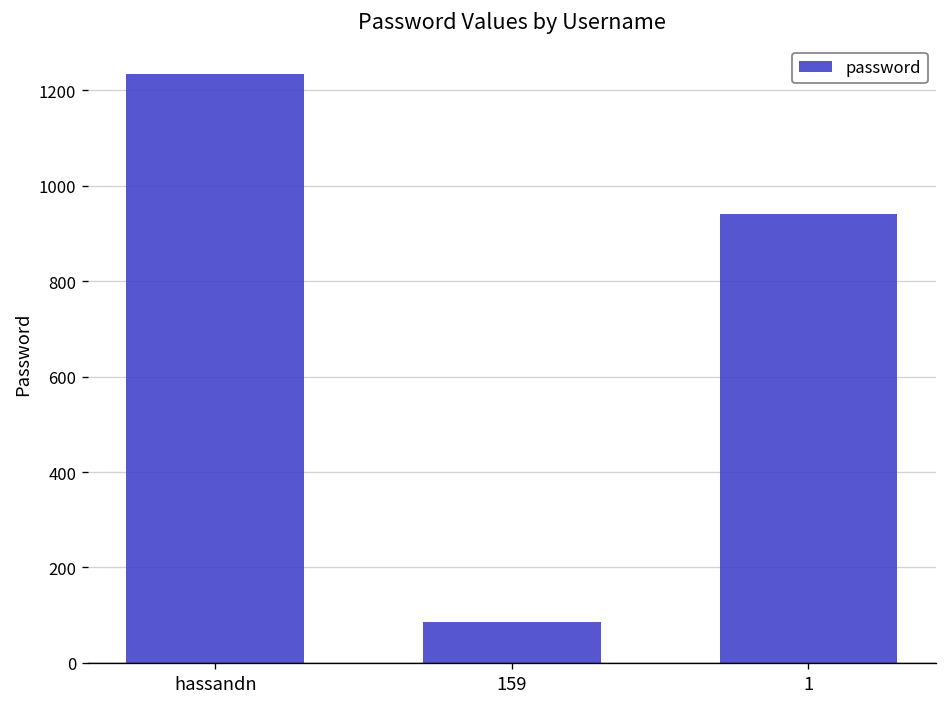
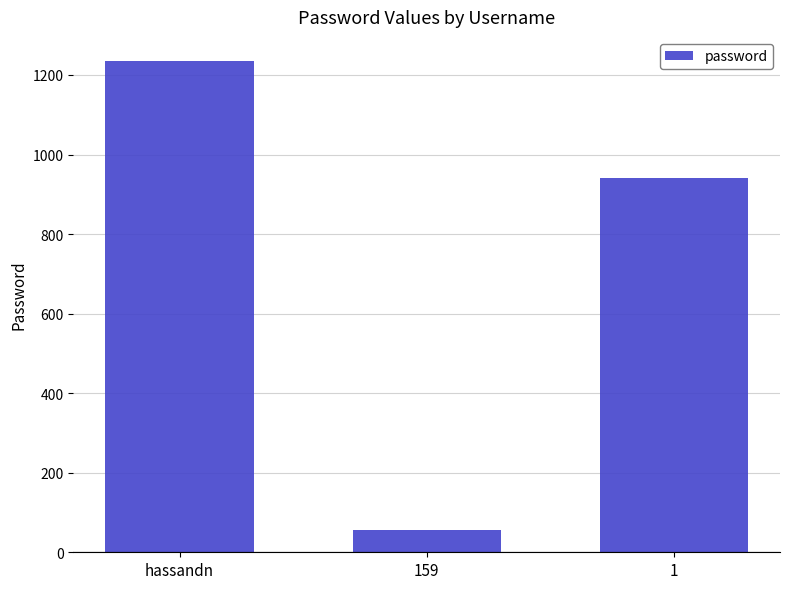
159: 90 -> 60
